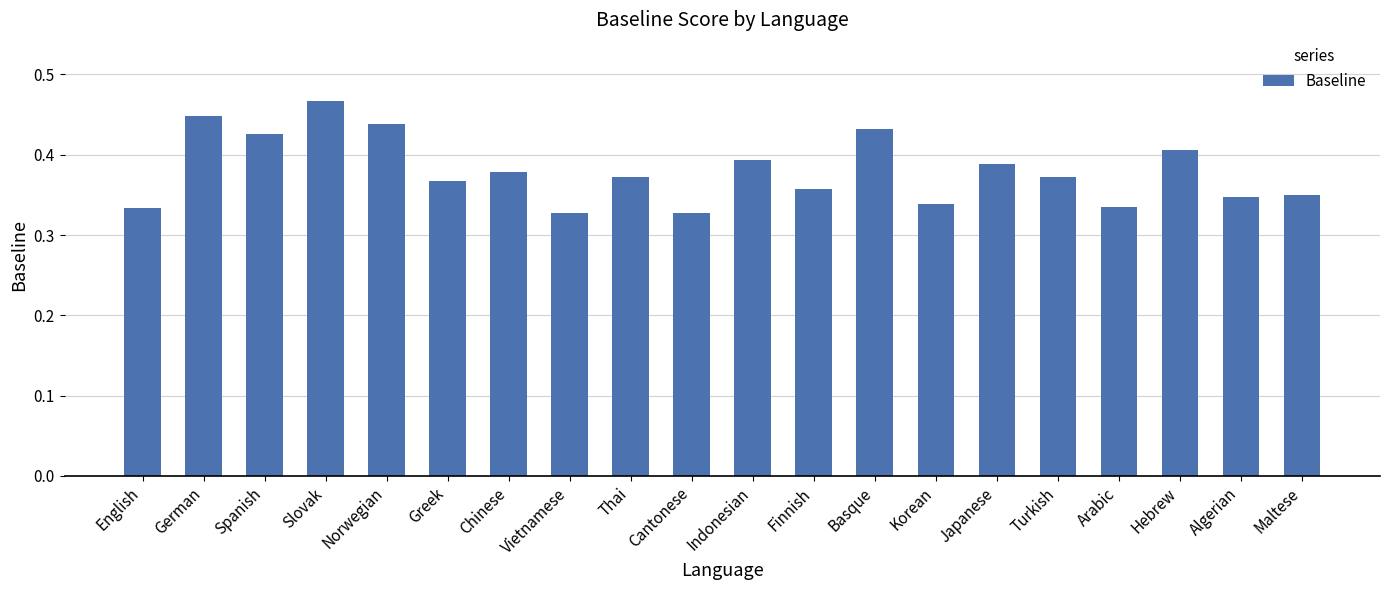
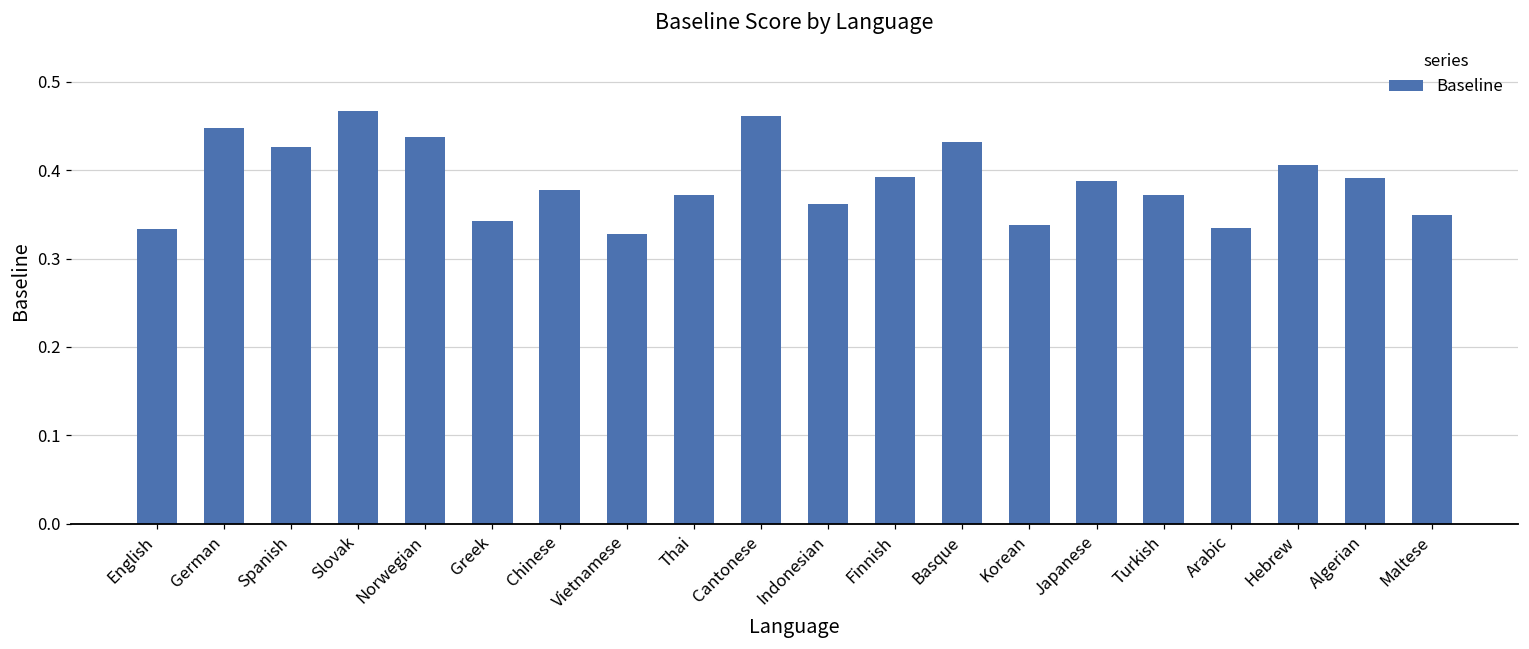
Greek: 0.37 -> 0.34
Cantonese: 0.33 -> 0.46
Indonesian: 0.39 -> 0.36
Finnish: 0.36 -> 0.39
Algerian: 0.35 -> 0.39
